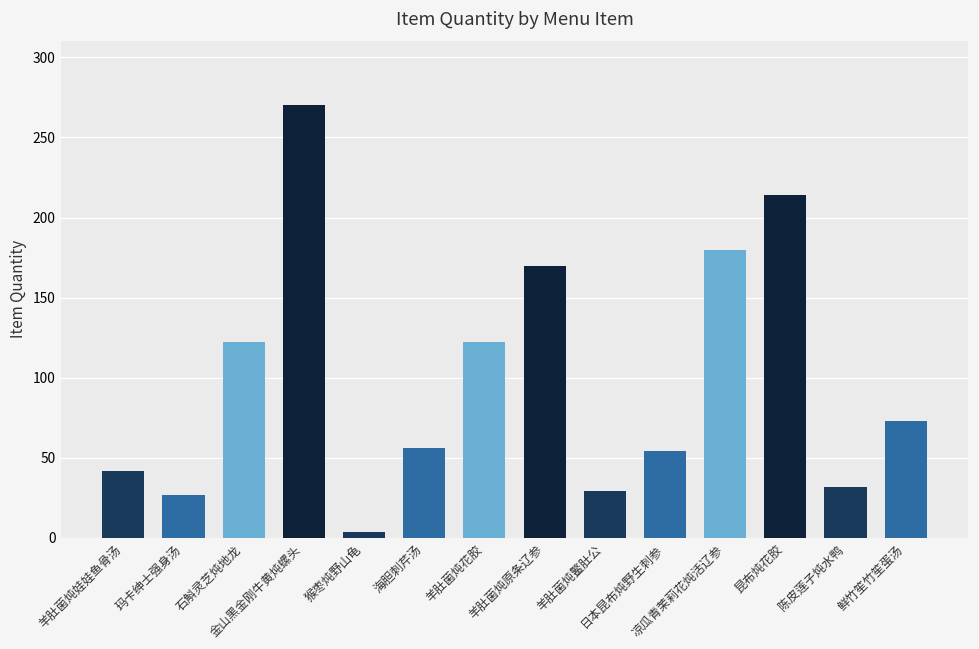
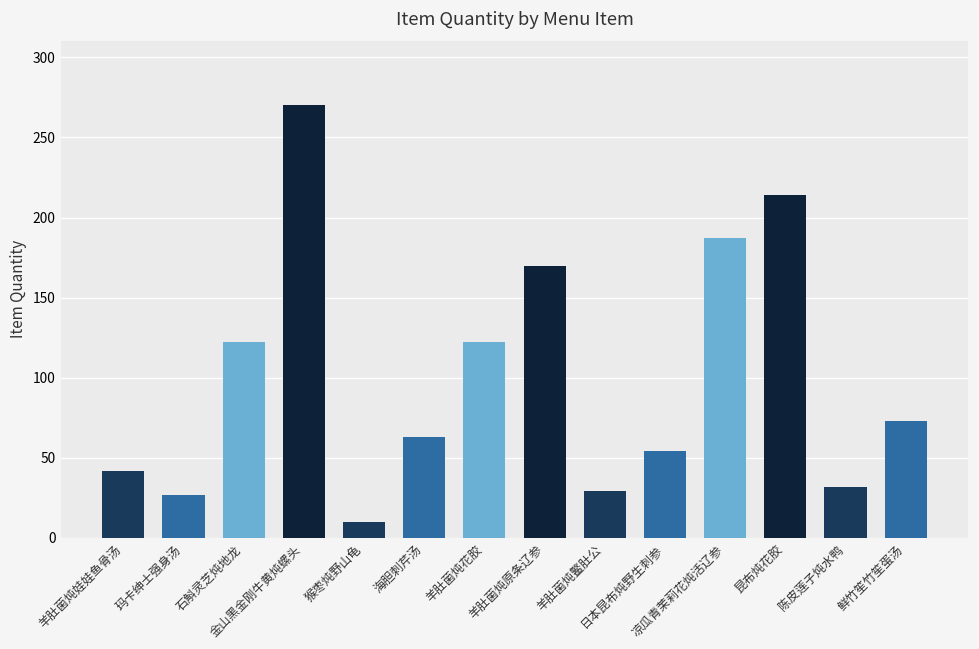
猴枣炖野山龟: 4 -> 10
海胆刺芹汤: 56 -> 63
凉瓜青茉莉花炖活辽参: 180 -> 187
